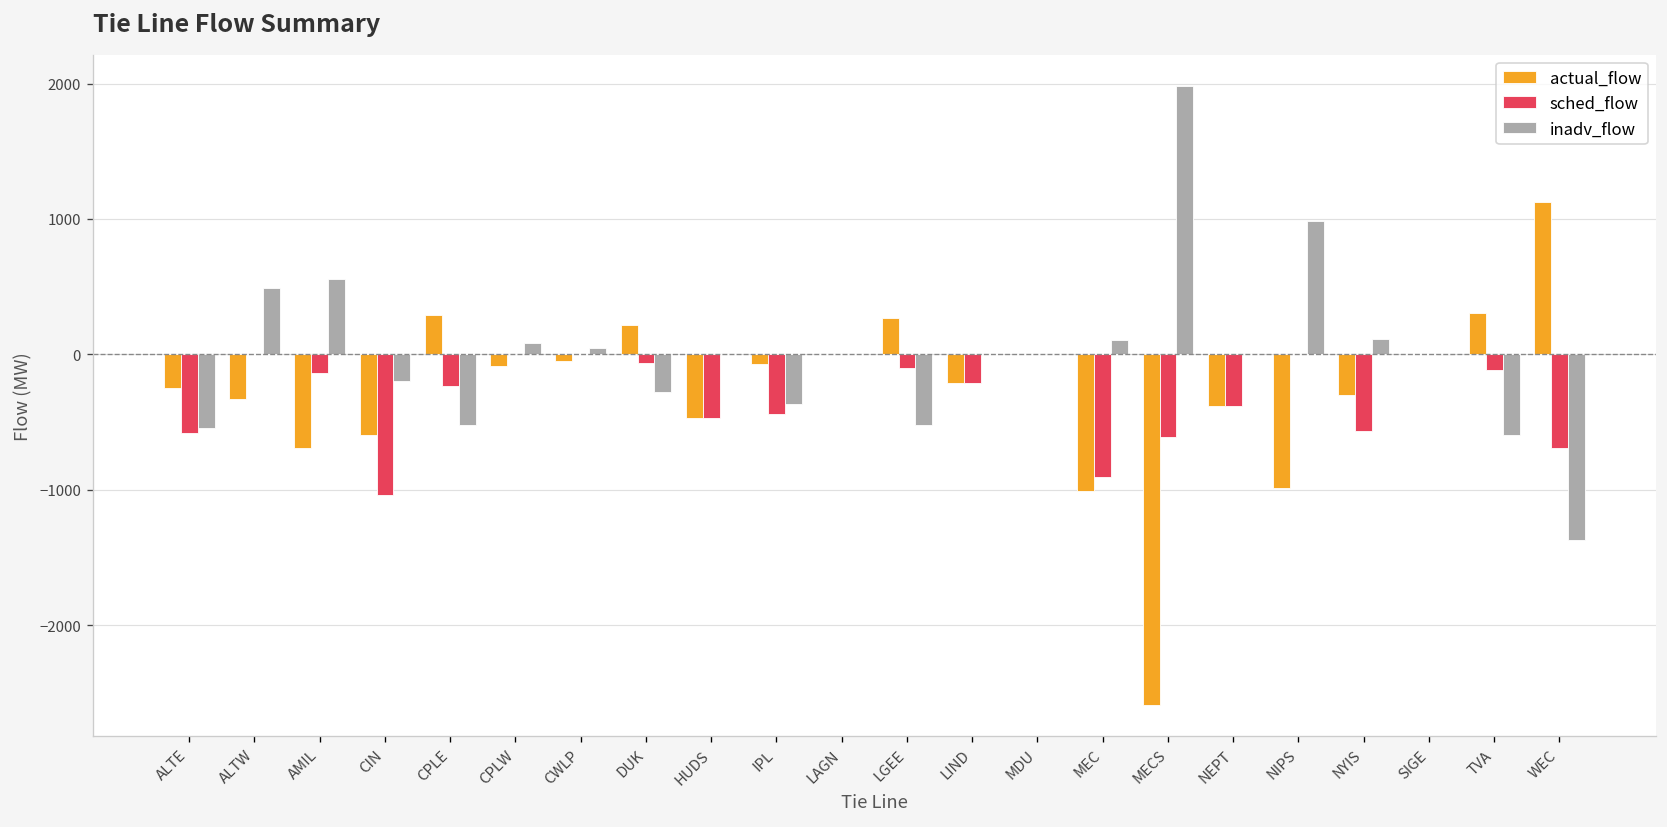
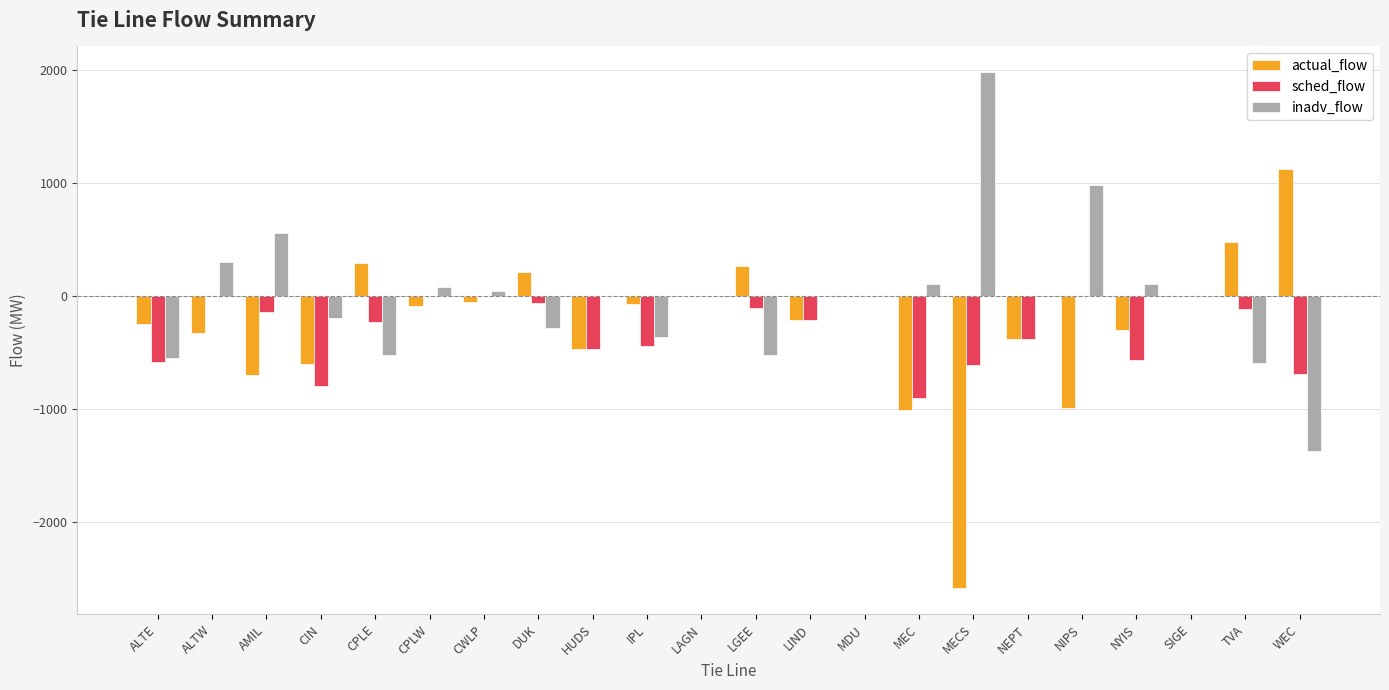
inadv_flow, ALTW: 490 -> 310
sched_flow, CIN: -1040 -> -800
actual_flow, TVA: 310 -> 480
